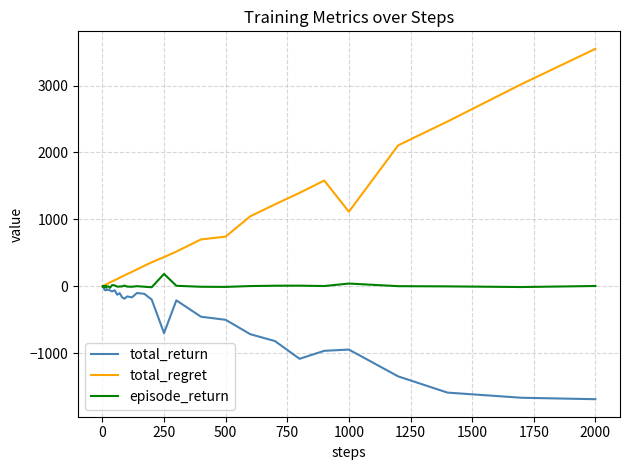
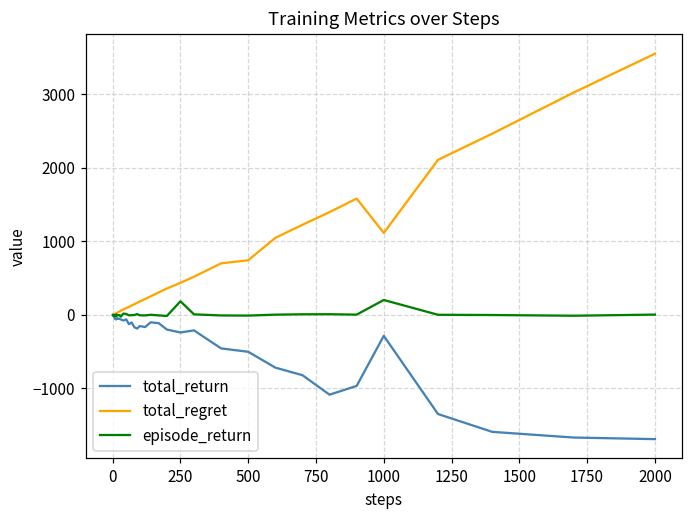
total_return, 250: -700 -> -200
total_return, 1000: -900 -> -300
episode_return, 1000: 0 -> 200
